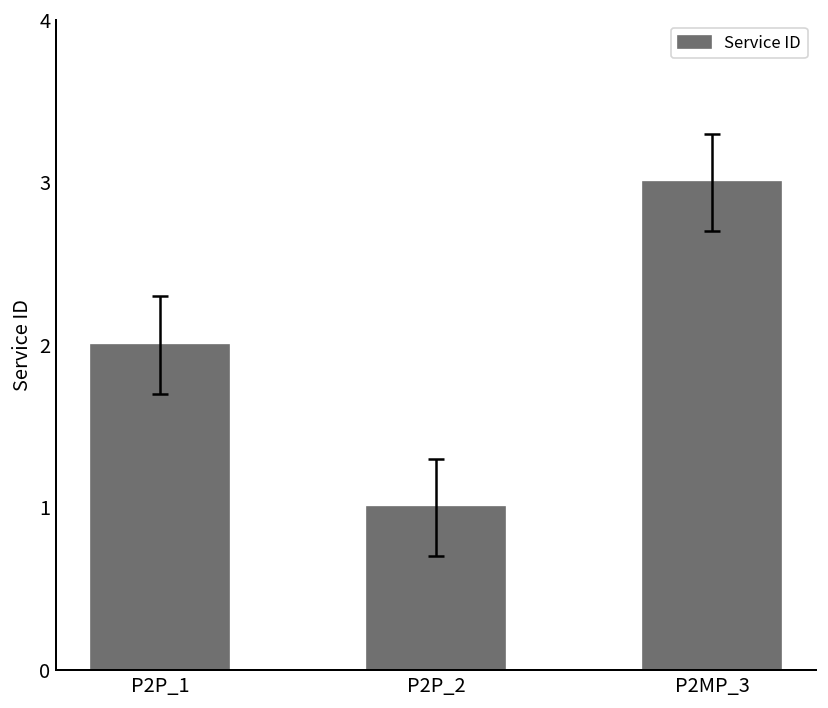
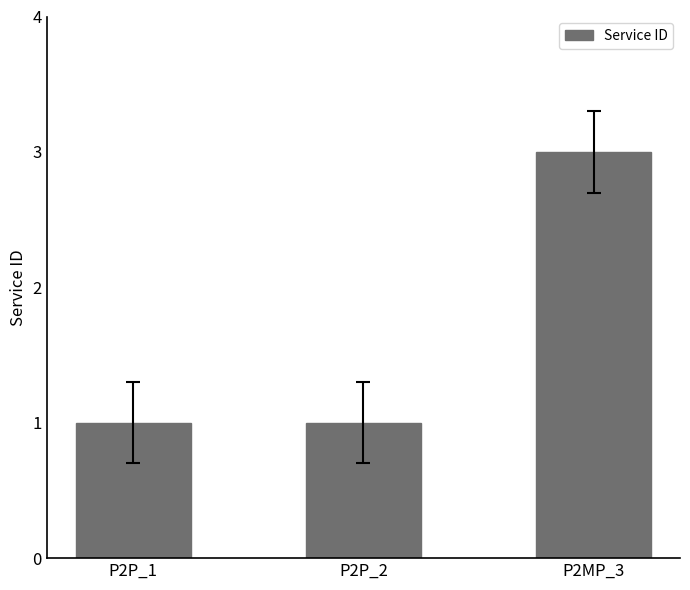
Service ID, P2P_1: 2 -> 1
